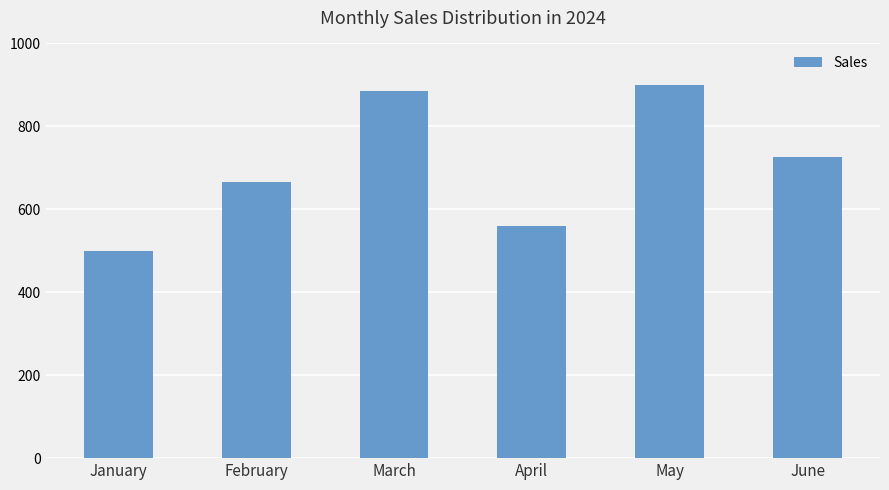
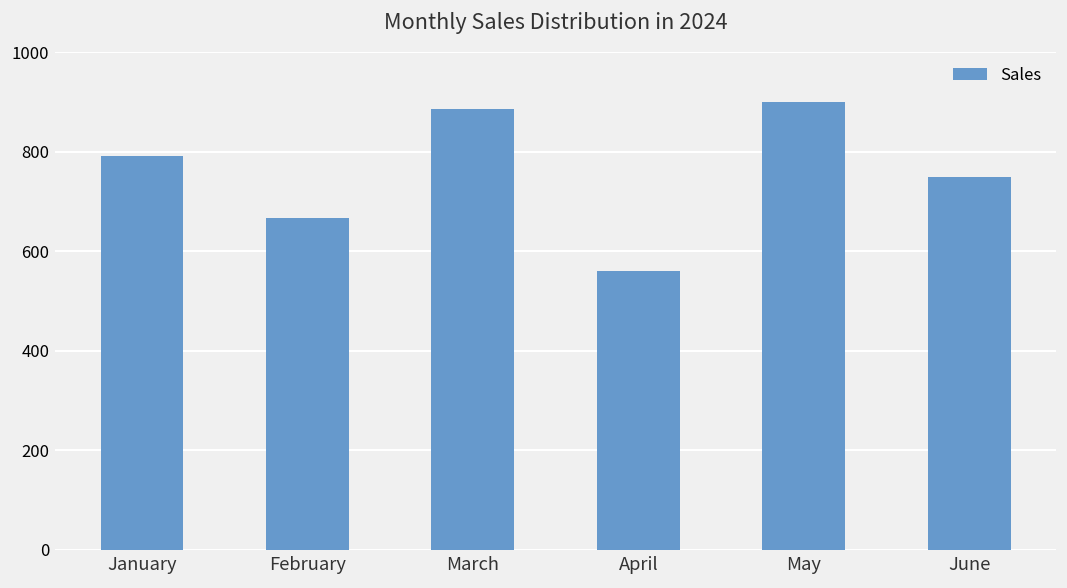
January: 500 -> 790
June: 730 -> 750
